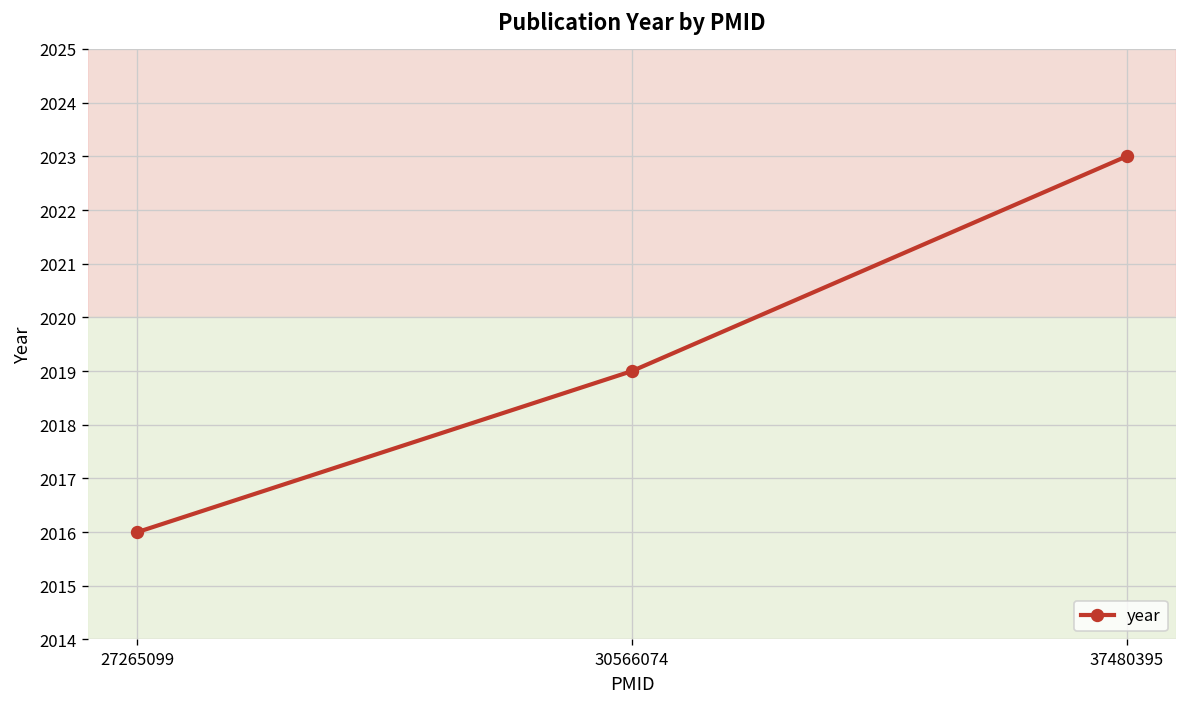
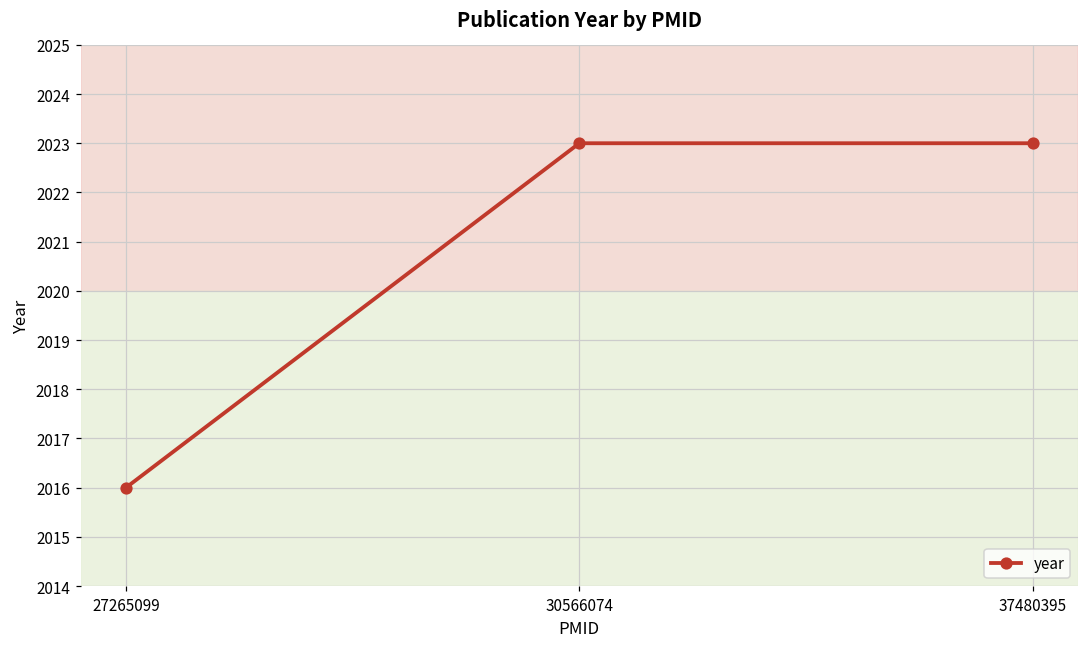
30566074: 2019 -> 2023
